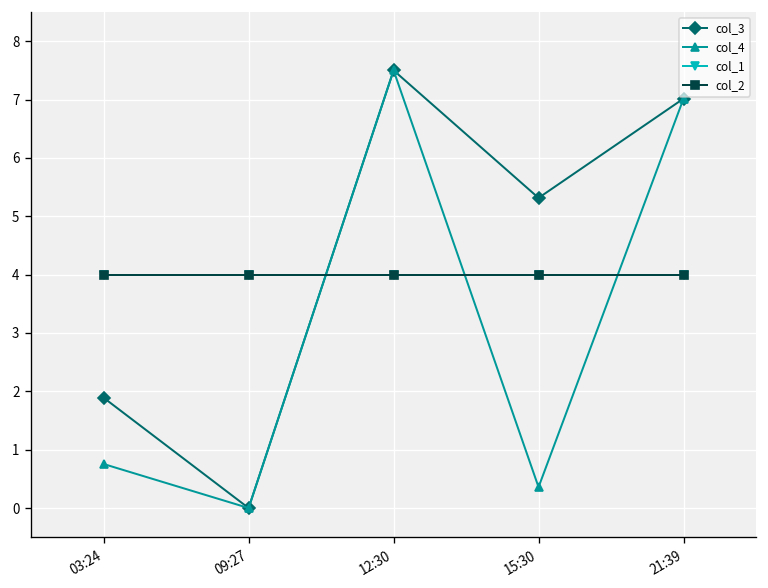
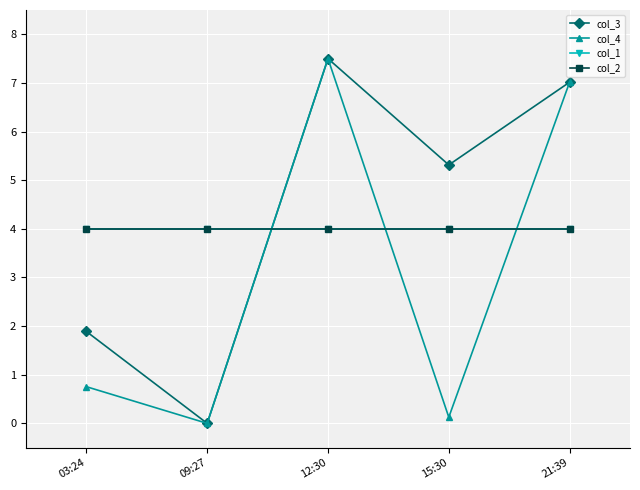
col_4, 15:30: 0.4 -> 0.1
